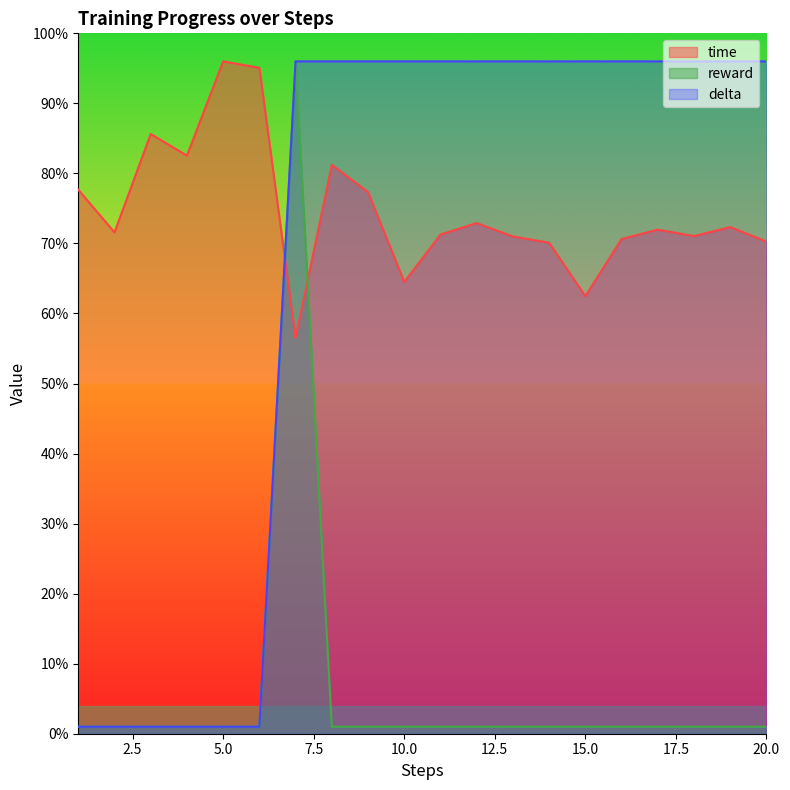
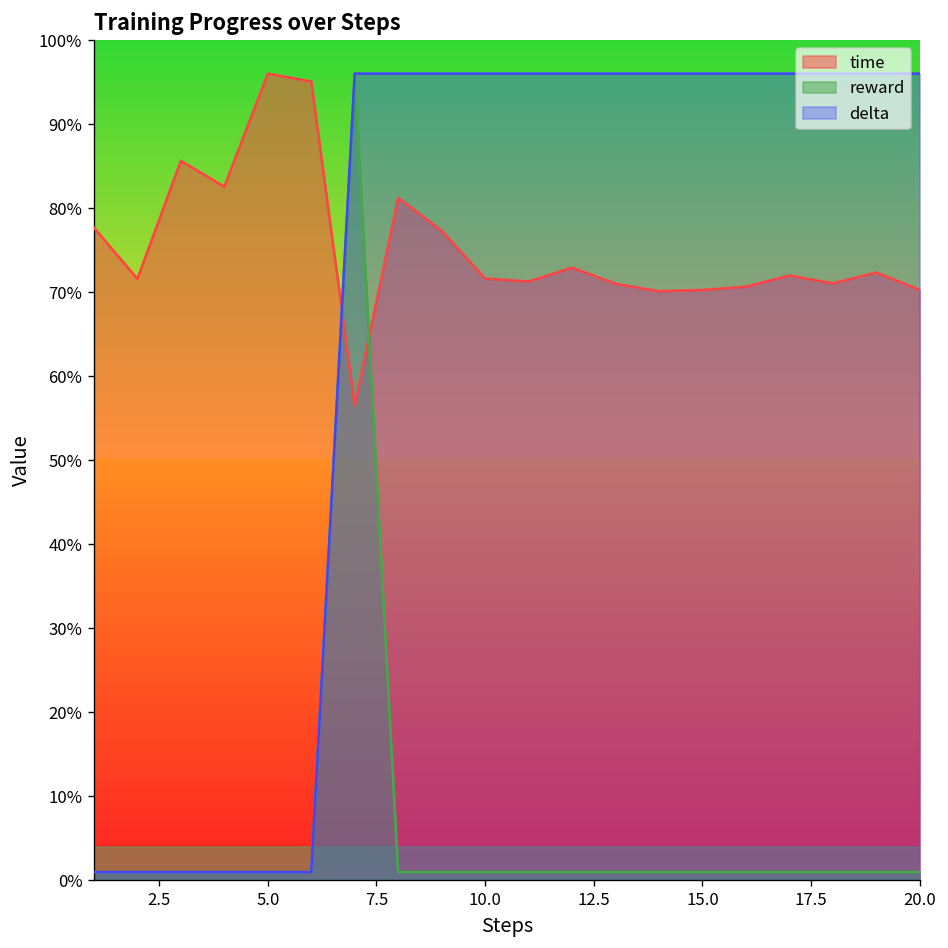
time, 10.0: 65% -> 72%
time, 15.0: 62% -> 70%
